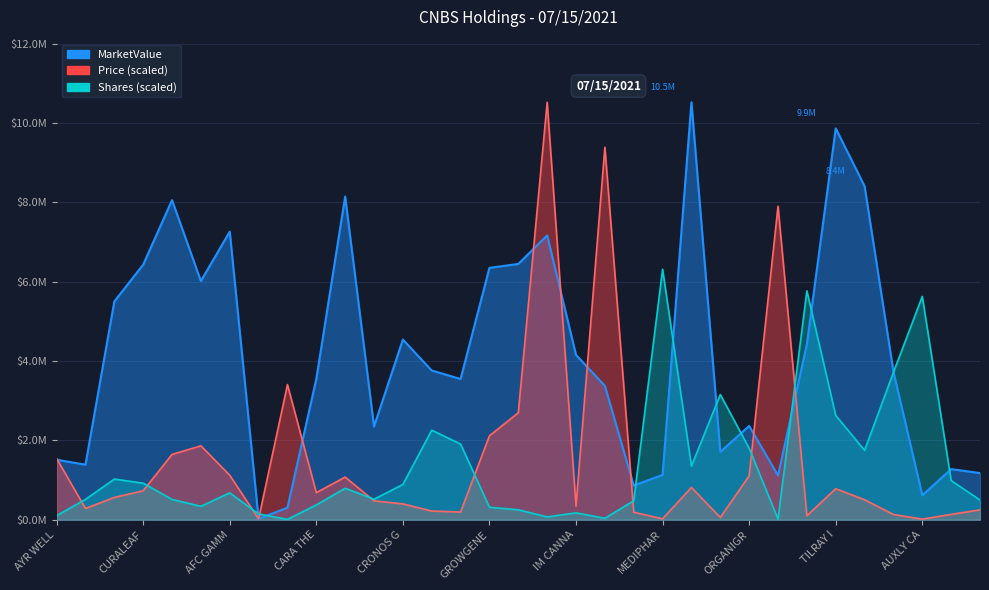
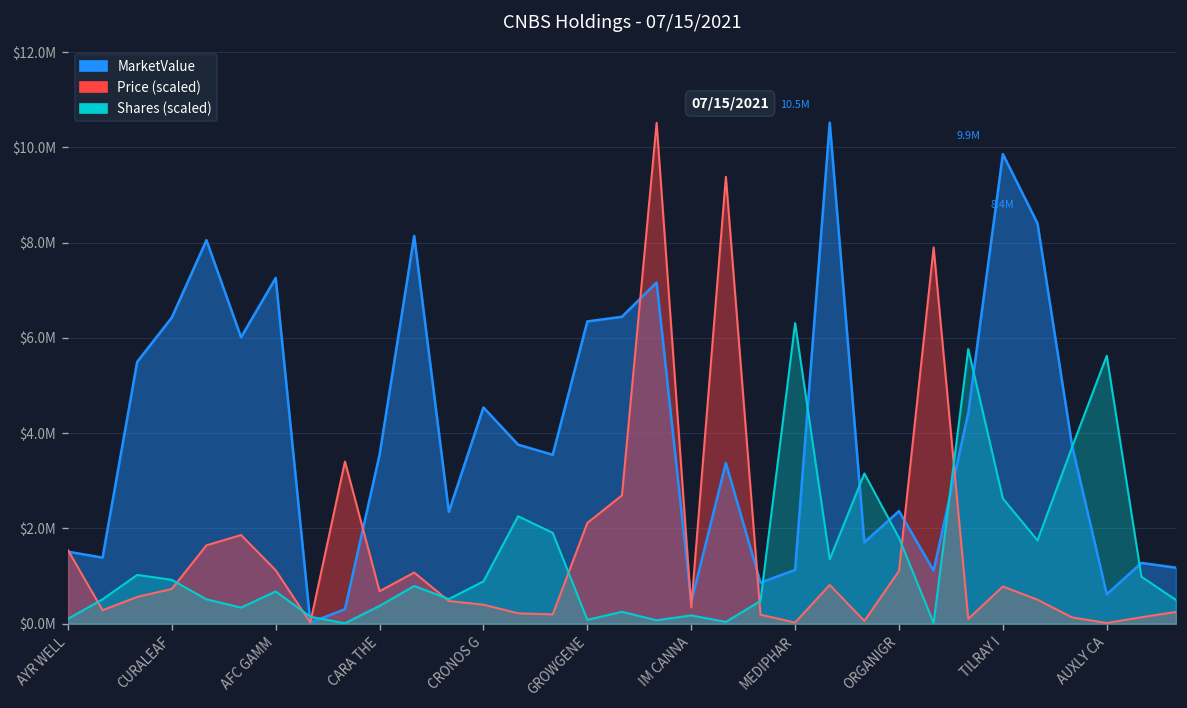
Shares (scaled), GROWGENE: $300000 -> $100000
MarketValue, IM CANNA: $4200000 -> $500000
